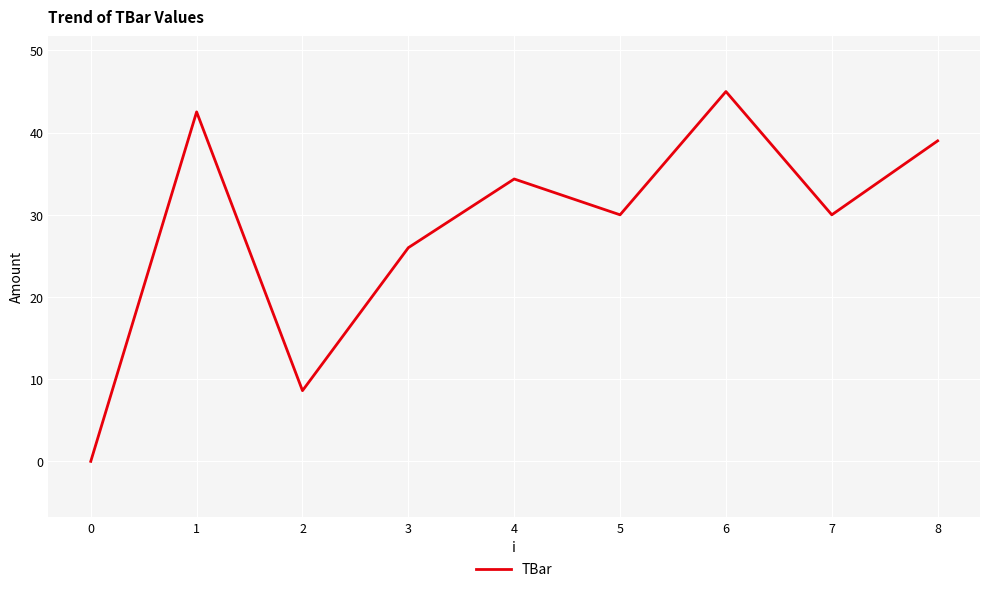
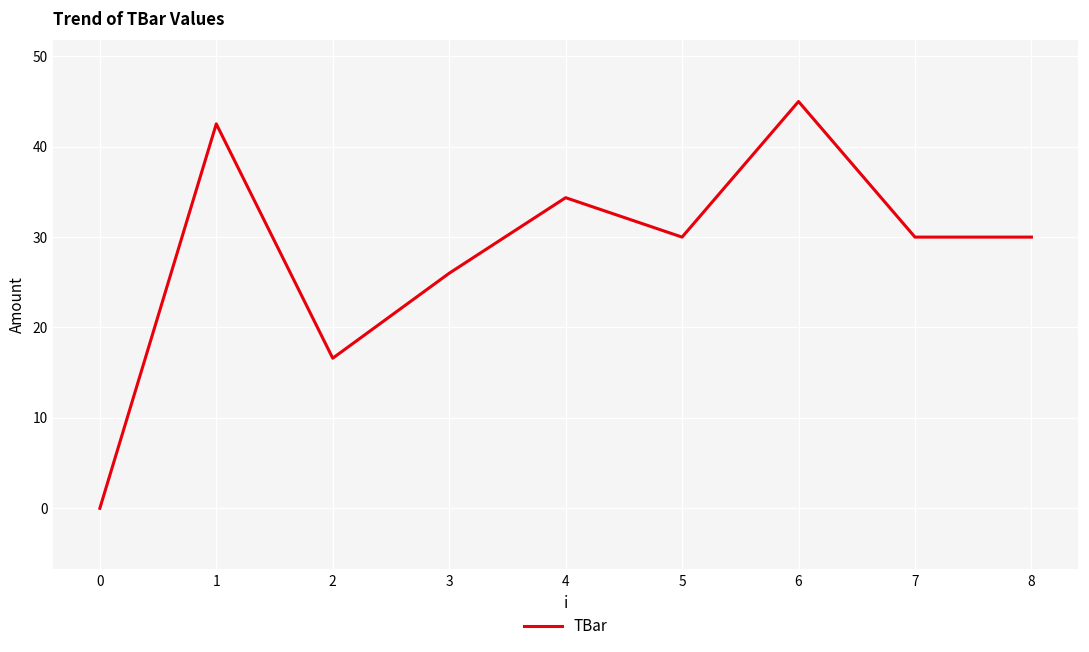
2: 9 -> 17
8: 39 -> 30
